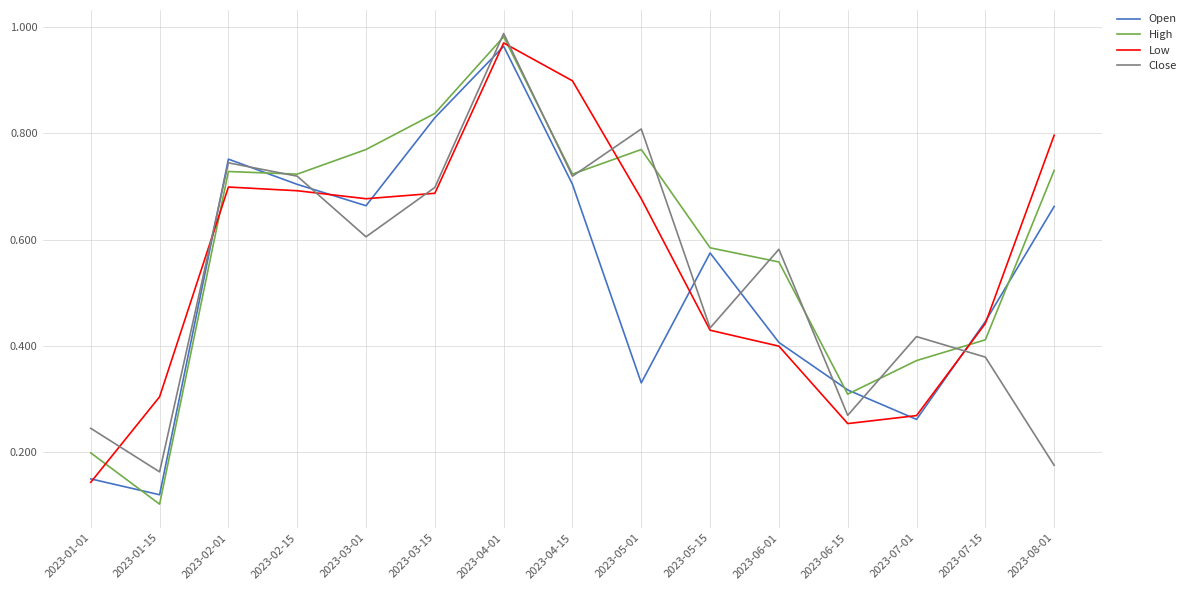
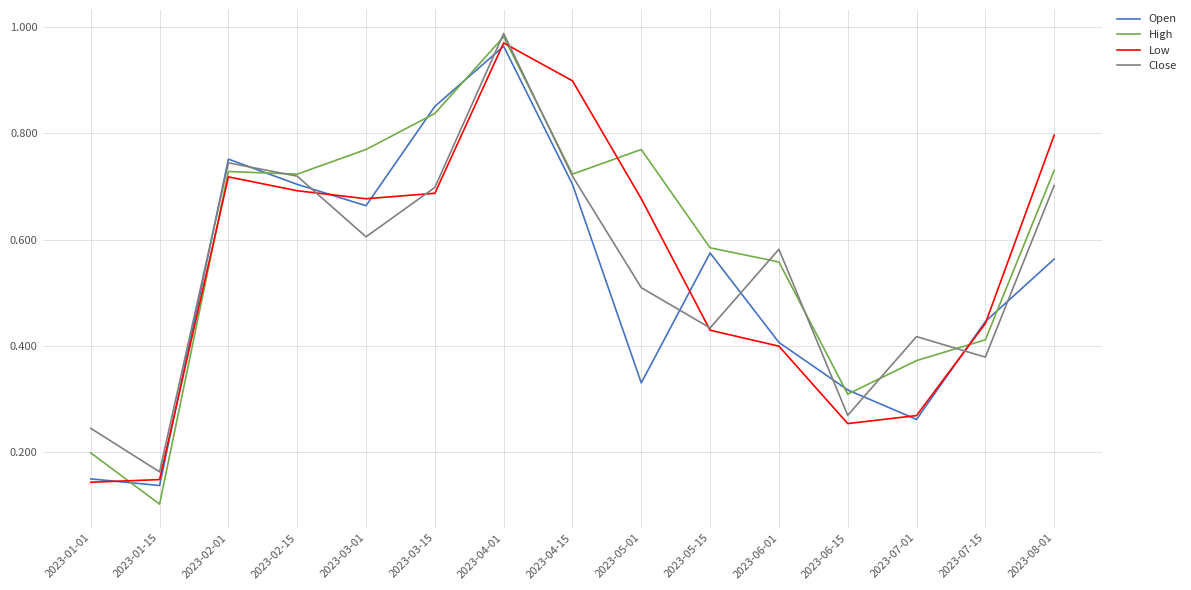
Open, 2023-01-15: 0.12 -> 0.14
Low, 2023-01-15: 0.30 -> 0.15
Low, 2023-02-01: 0.70 -> 0.72
Open, 2023-03-15: 0.83 -> 0.85
Close, 2023-05-01: 0.81 -> 0.51
Open, 2023-08-01: 0.66 -> 0.56
Close, 2023-08-01: 0.18 -> 0.70
